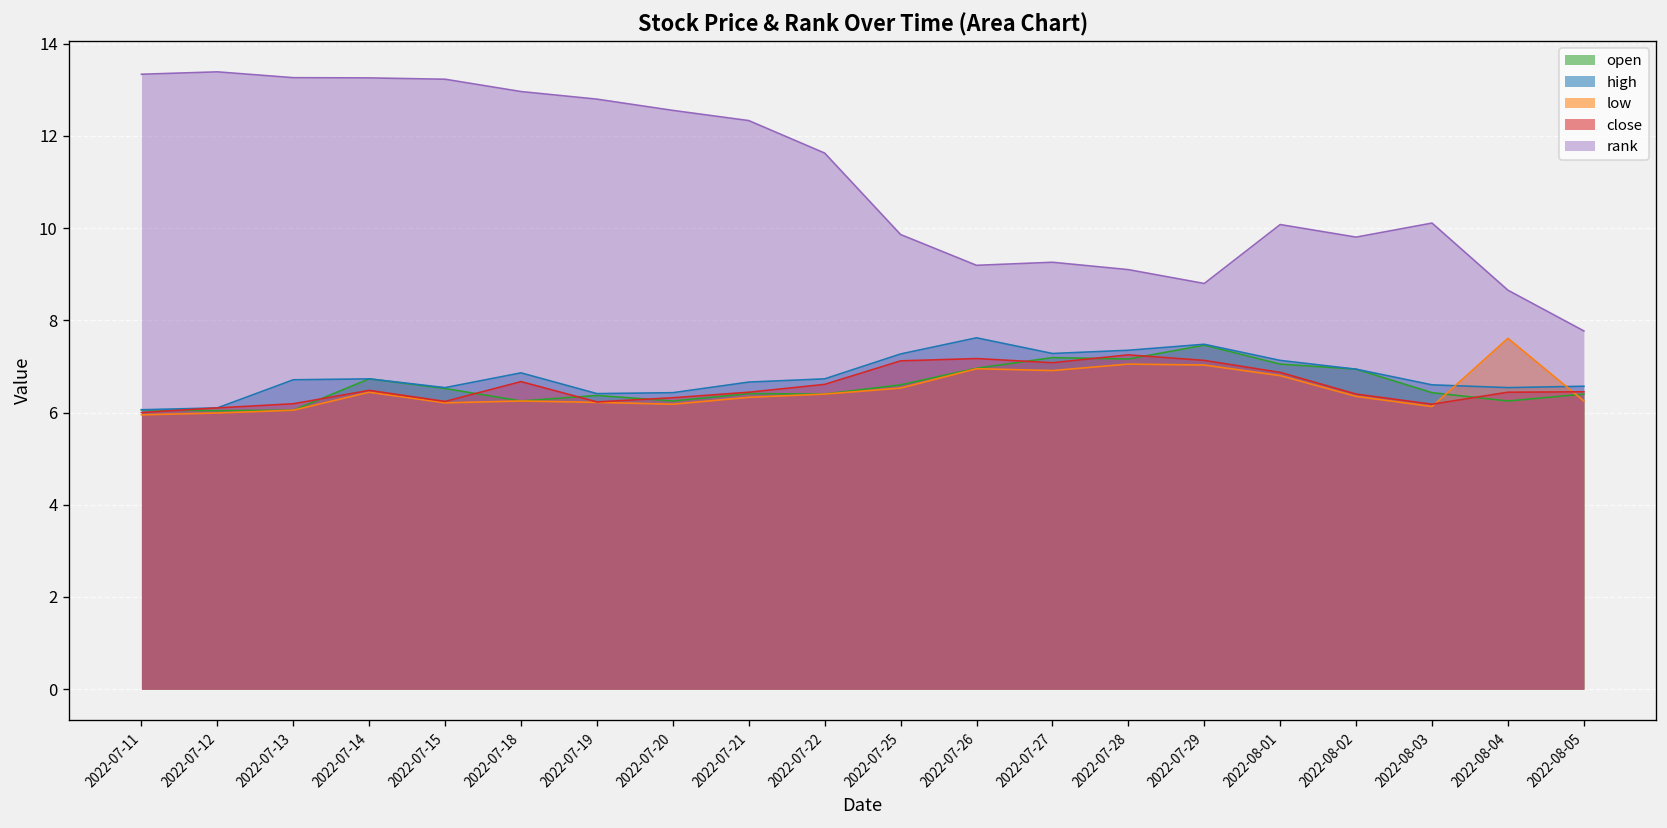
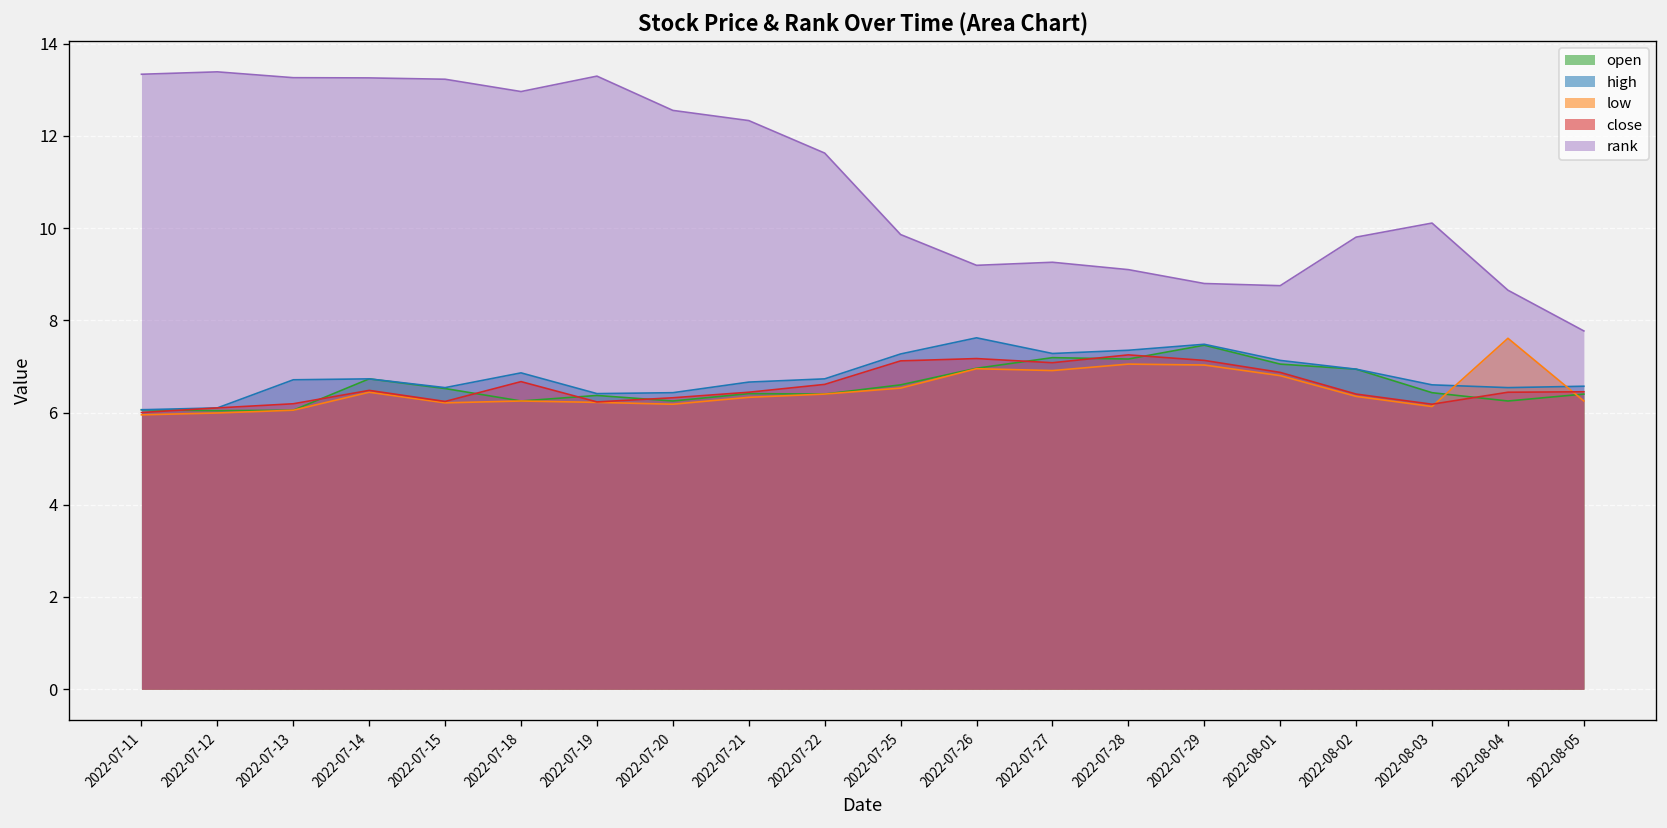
rank, 2022-07-19: 12.8 -> 13.3
rank, 2022-08-01: 10.1 -> 8.8
